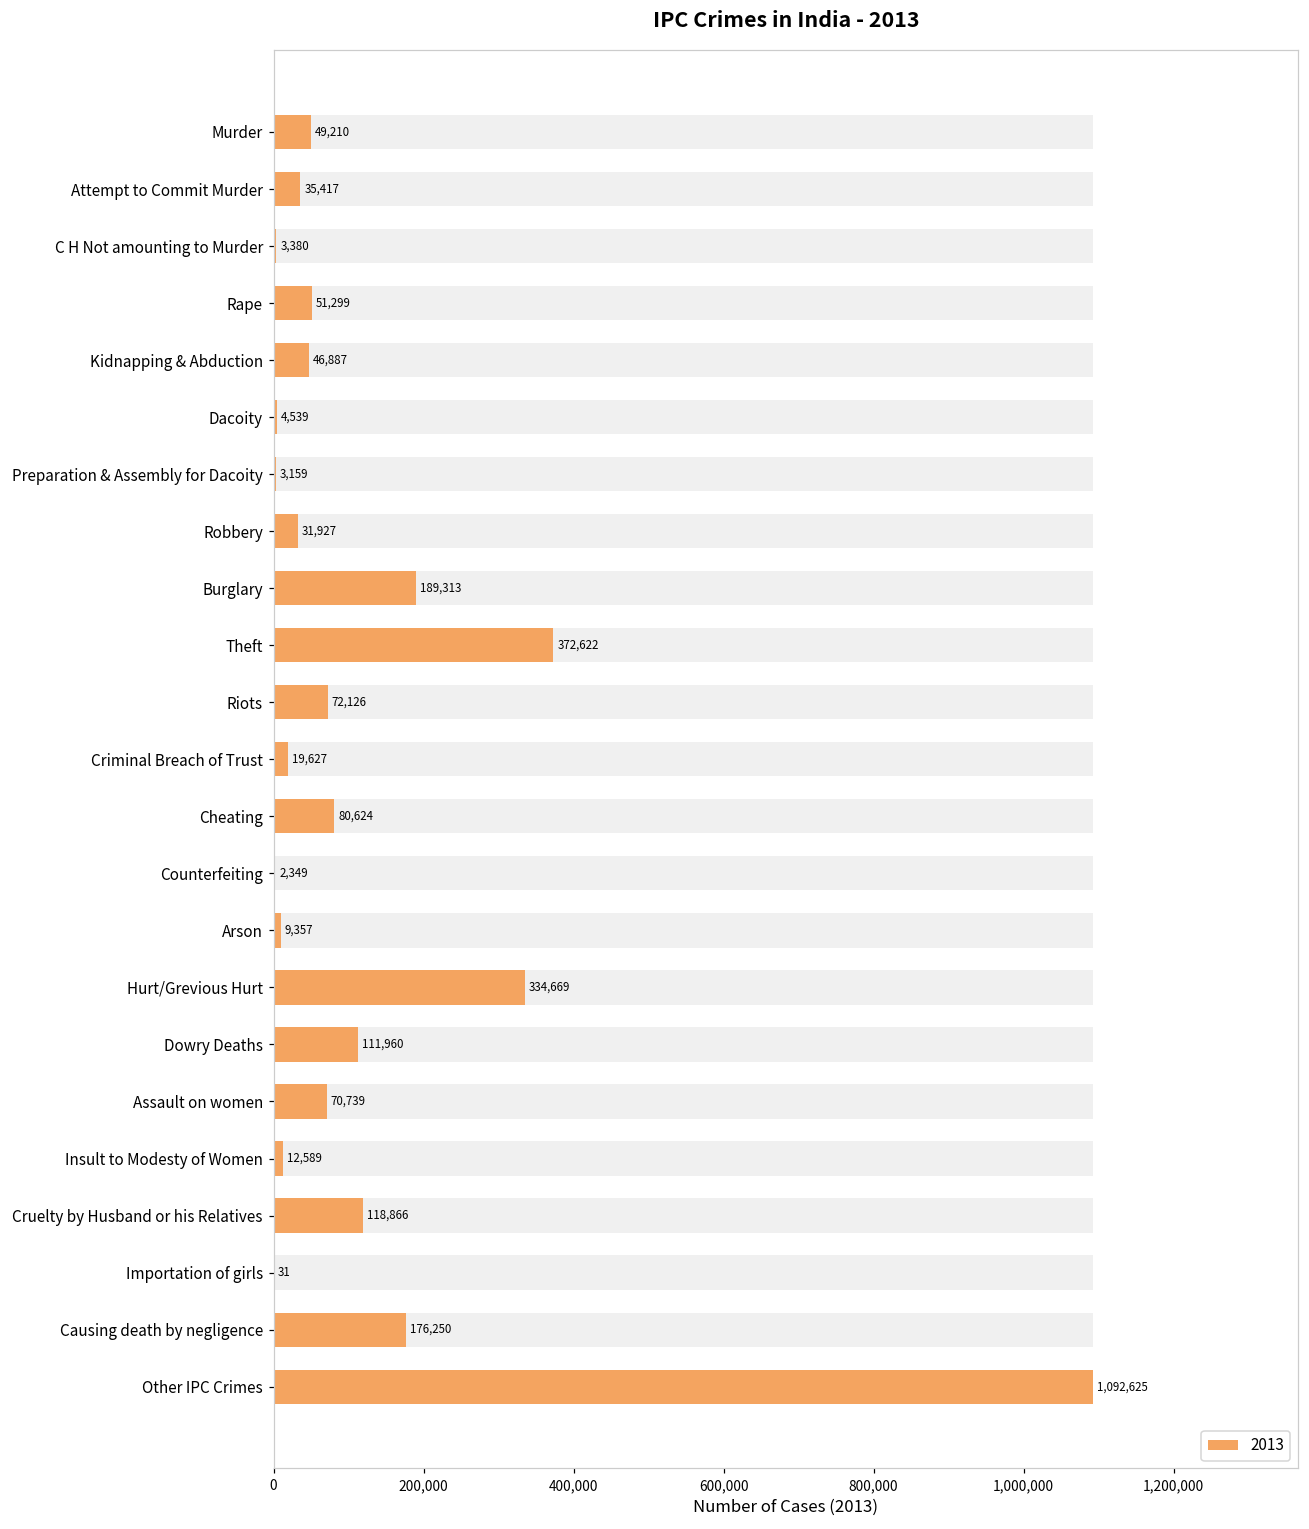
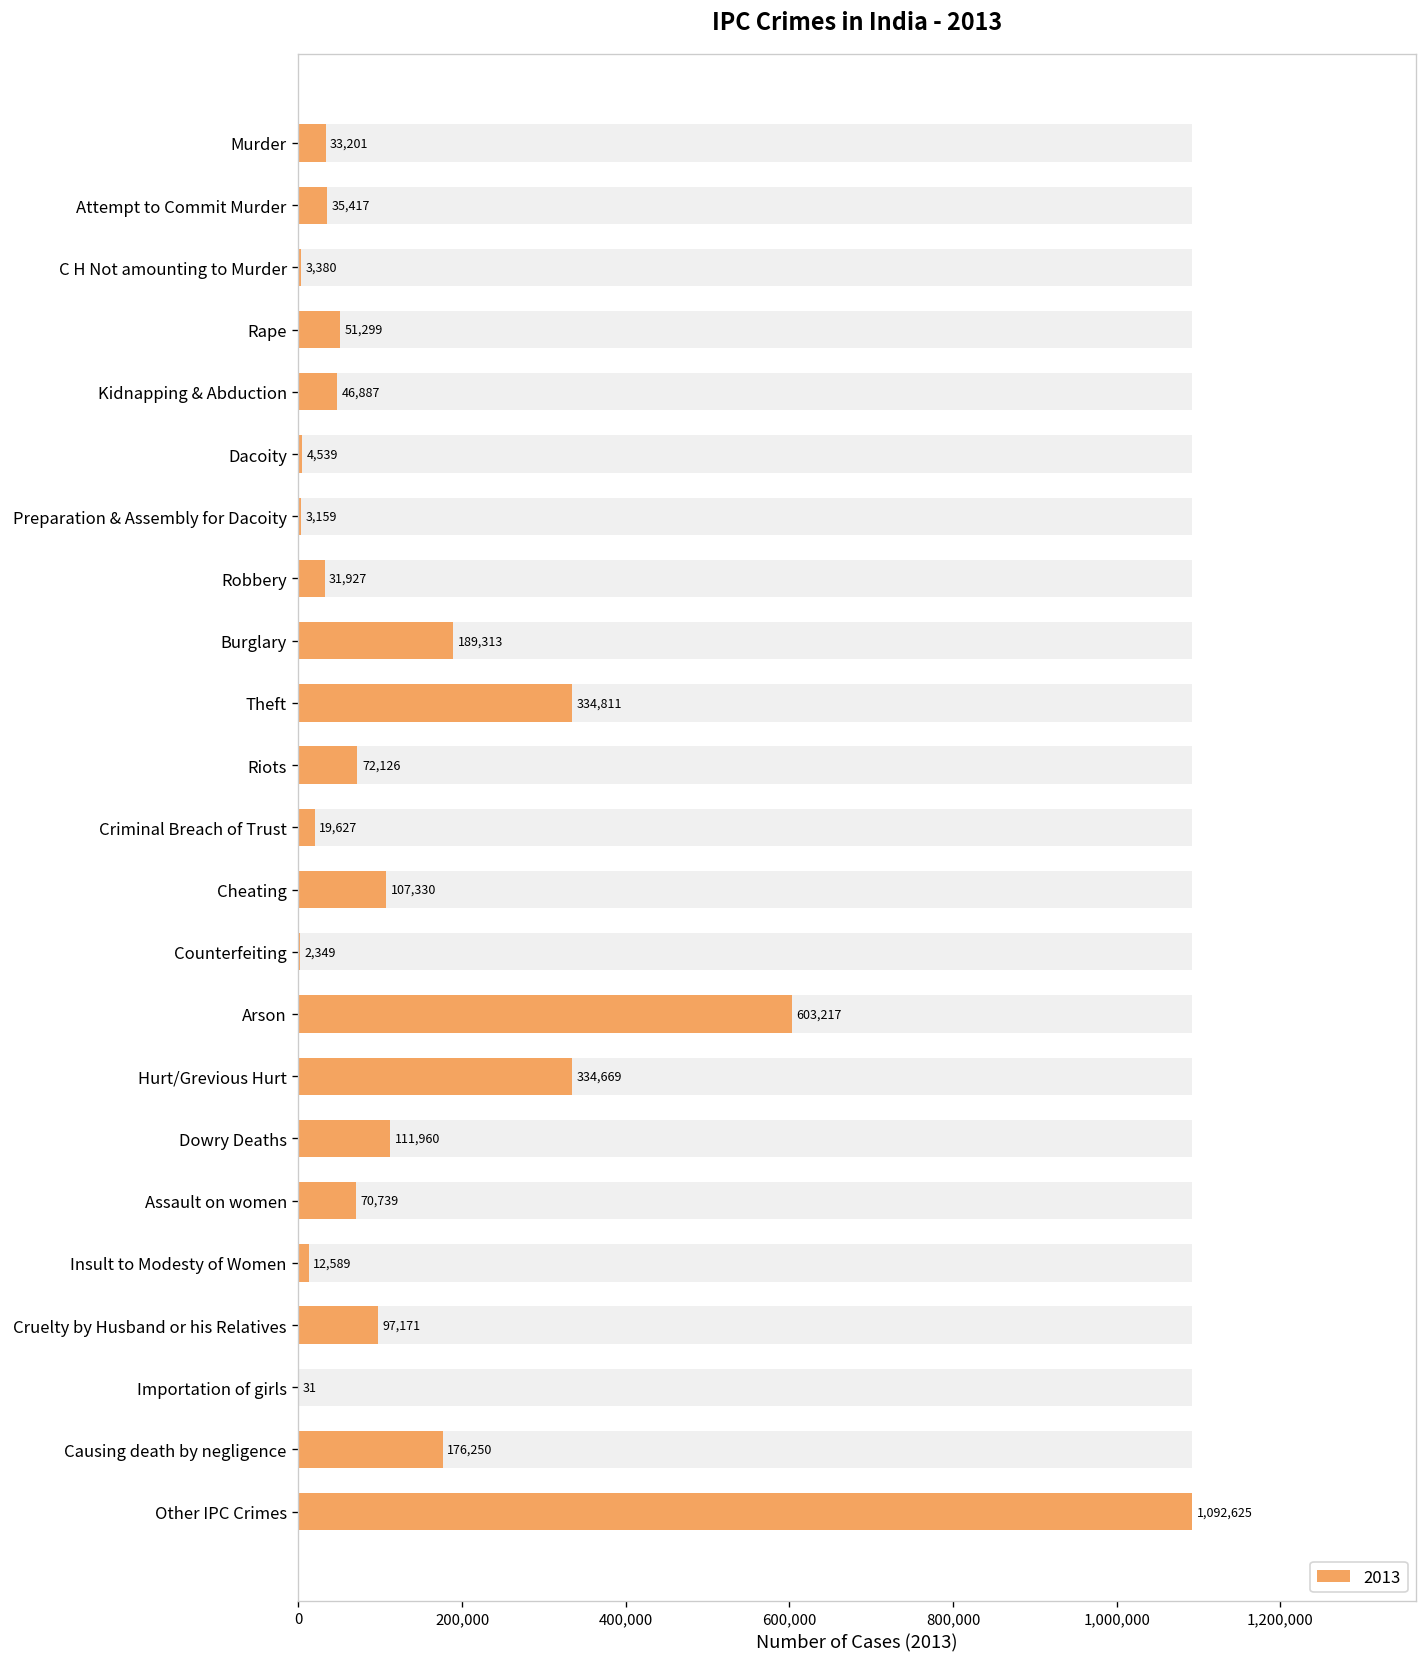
2013, Murder: 49,210 -> 33,201
2013, Theft: 372,622 -> 334,811
2013, Cheating: 80,624 -> 107,330
2013, Arson: 9,357 -> 603,217
2013, Cruelty by Husband or his Relatives: 118,866 -> 97,171
